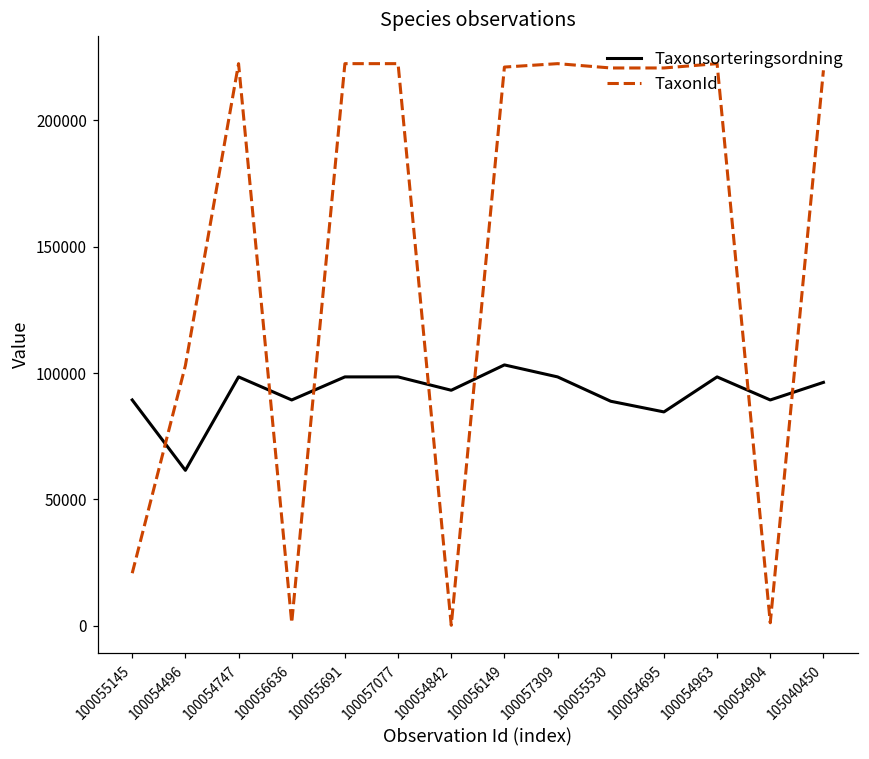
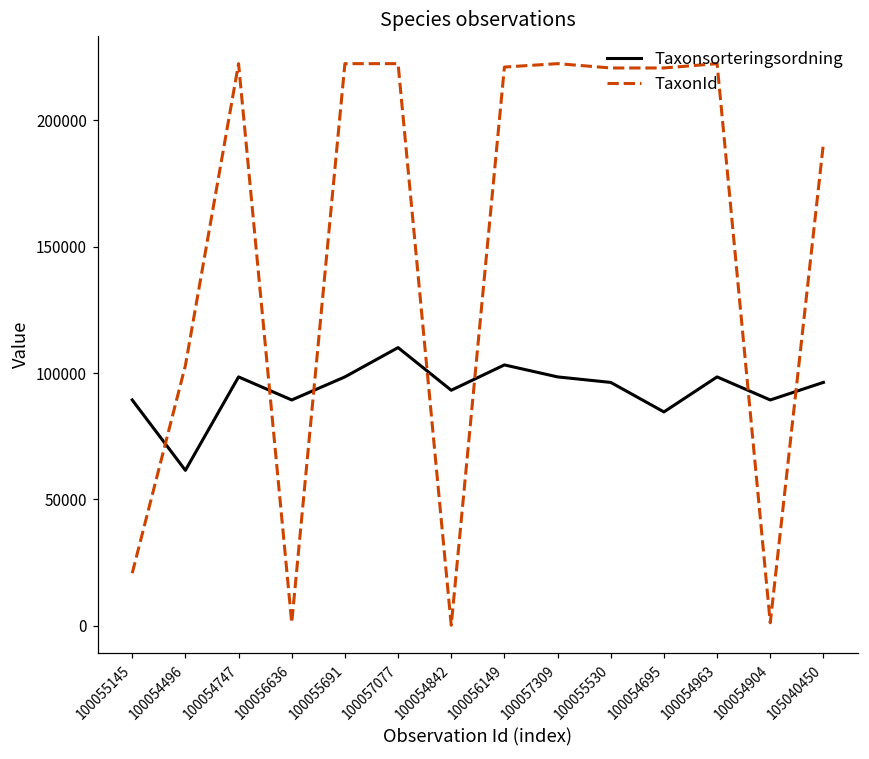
Taxonsorteringsordning, 100057077: 99000 -> 110000
Taxonsorteringsordning, 100055530: 89000 -> 96000
TaxonId, 105040450: 220000 -> 191000
